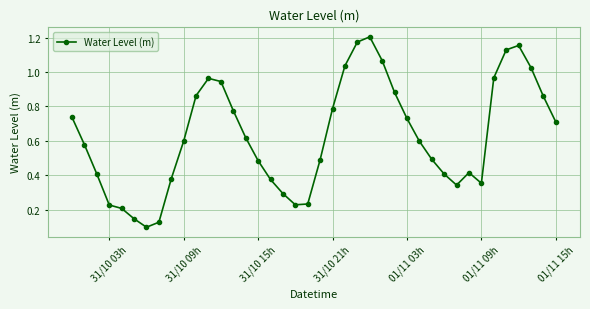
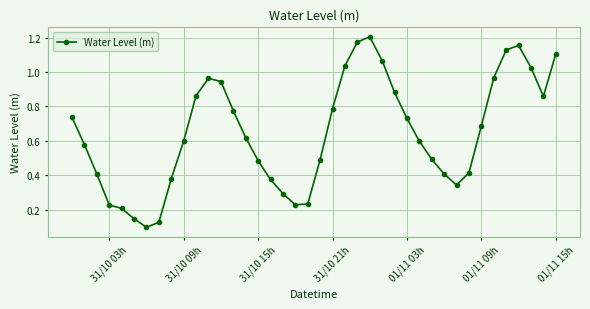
01/11 09h: 0.35 -> 0.69
01/11 15h: 0.71 -> 1.11
